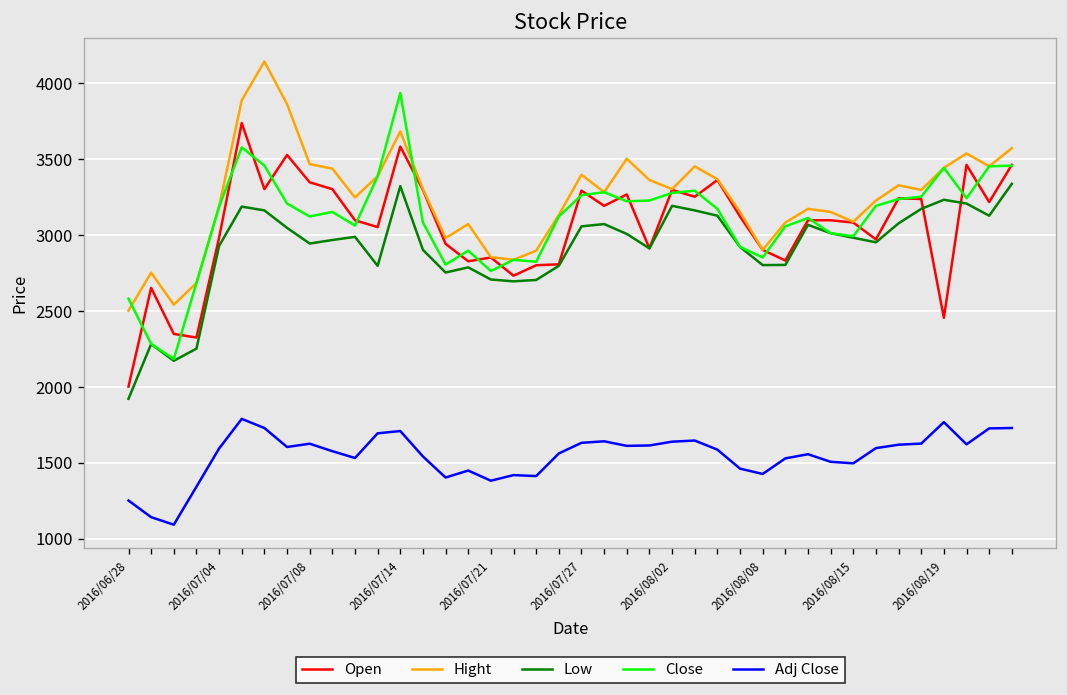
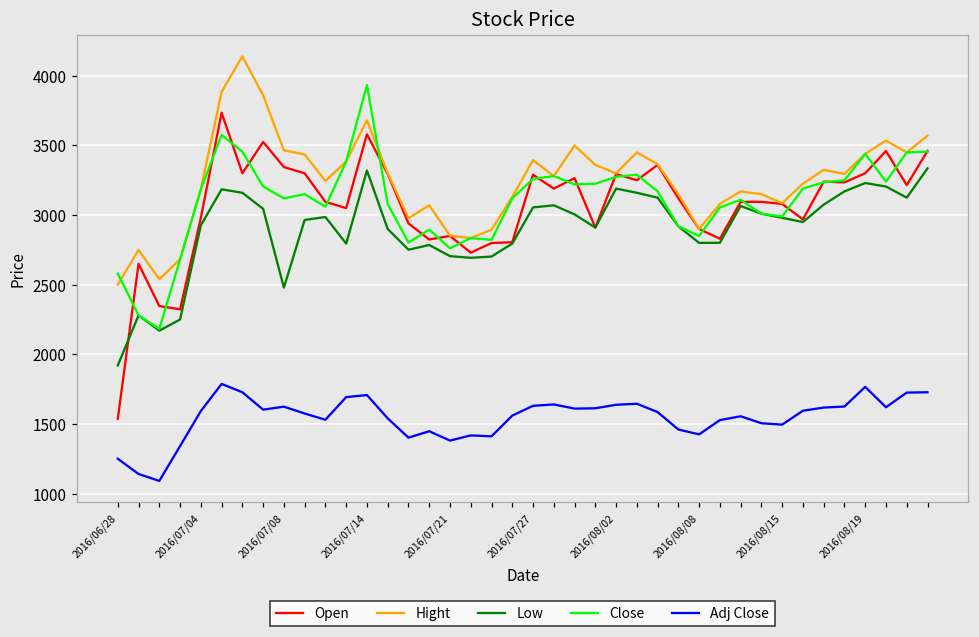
Open, 2016/06/28: 2000 -> 1540
Low, 2016/07/08: 2940 -> 2480
Open, 2016/08/19: 2450 -> 3300
